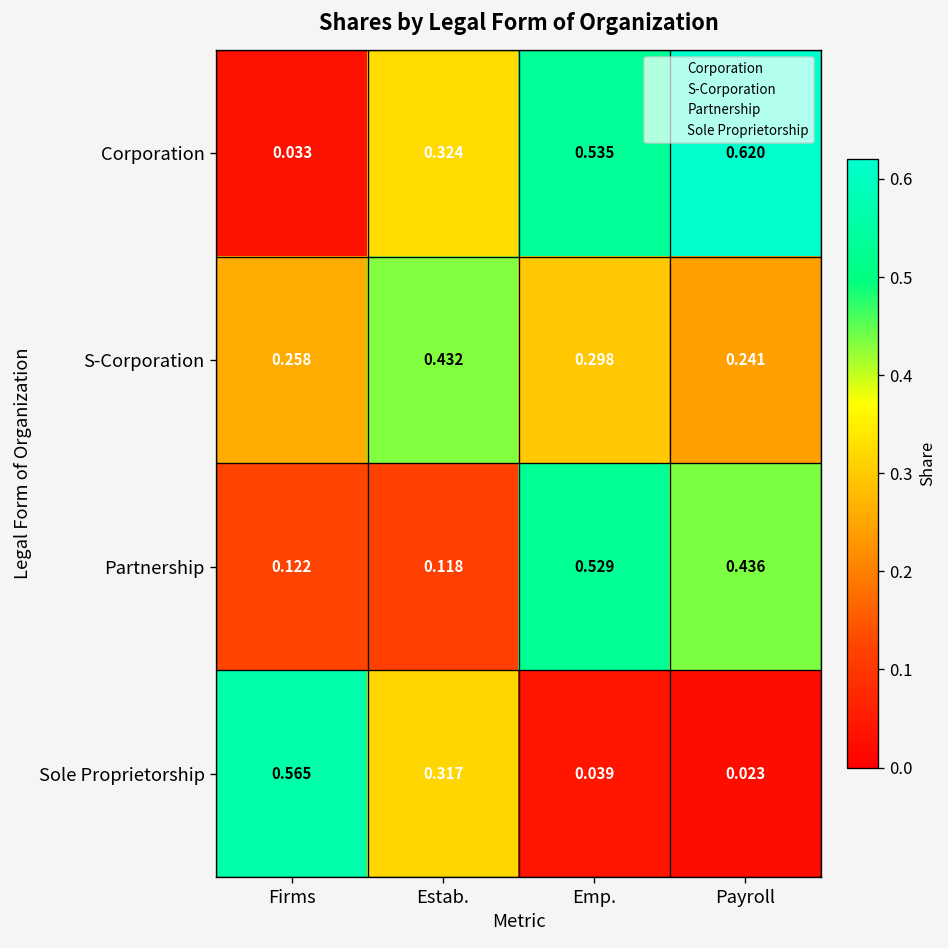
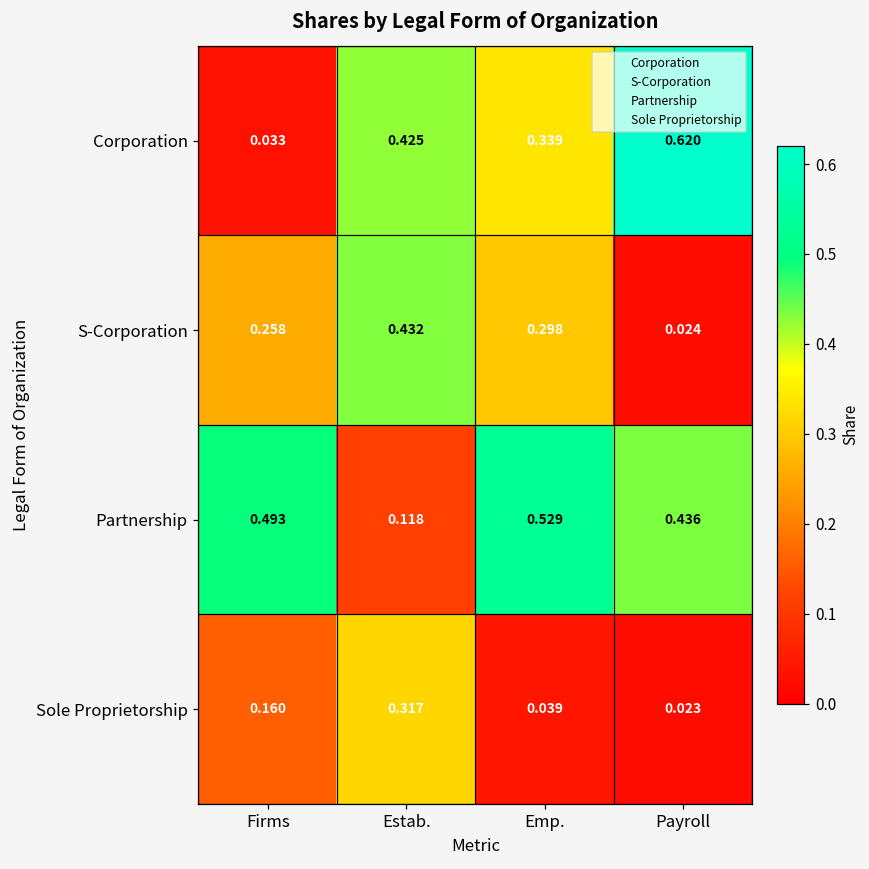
Corporation, Estab.: 0.324 -> 0.425
Corporation, Emp.: 0.535 -> 0.339
S-Corporation, Payroll: 0.241 -> 0.024
Partnership, Firms: 0.122 -> 0.493
Sole Proprietorship, Firms: 0.565 -> 0.160
